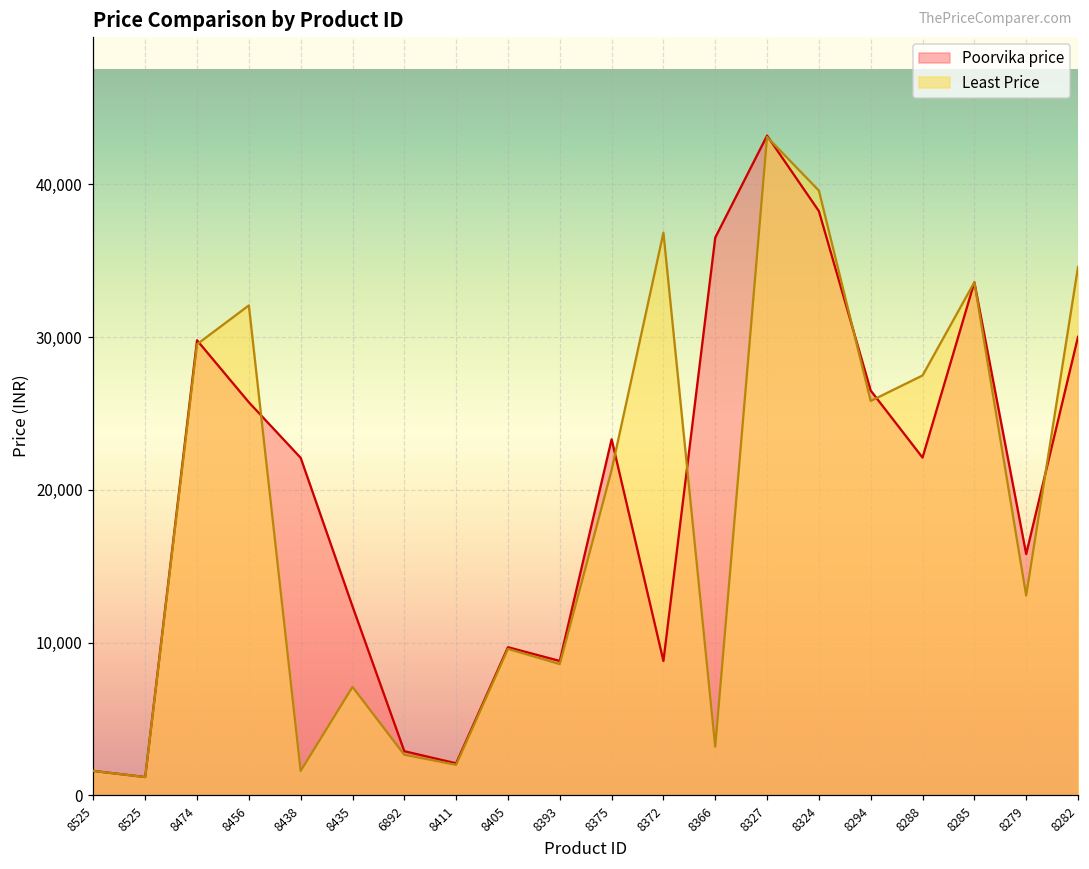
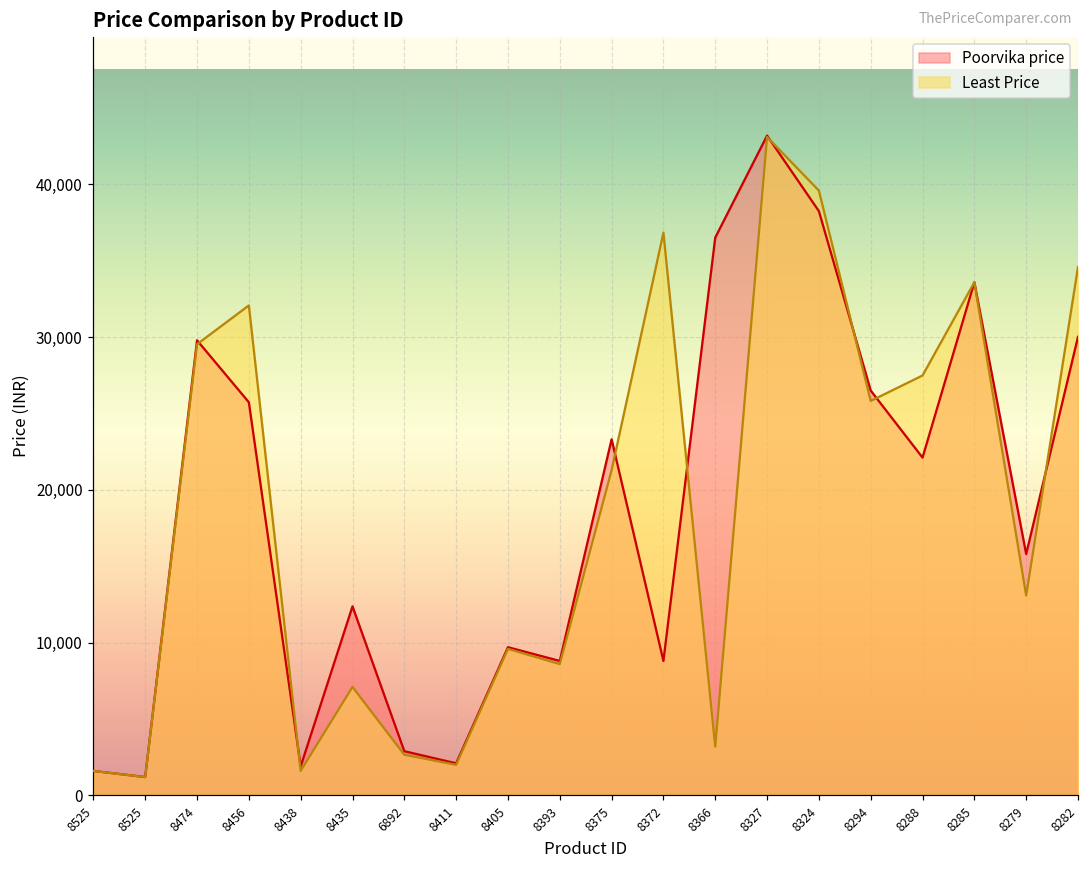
Poorvika price, 8438: 22,100 -> 1,900
